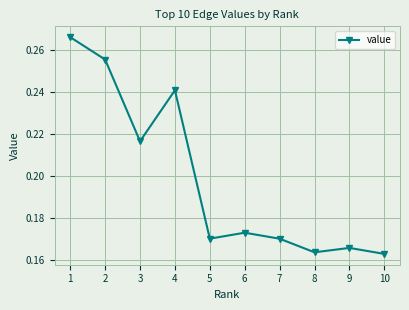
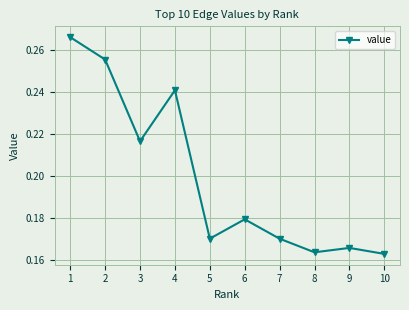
6: 0.173 -> 0.179
